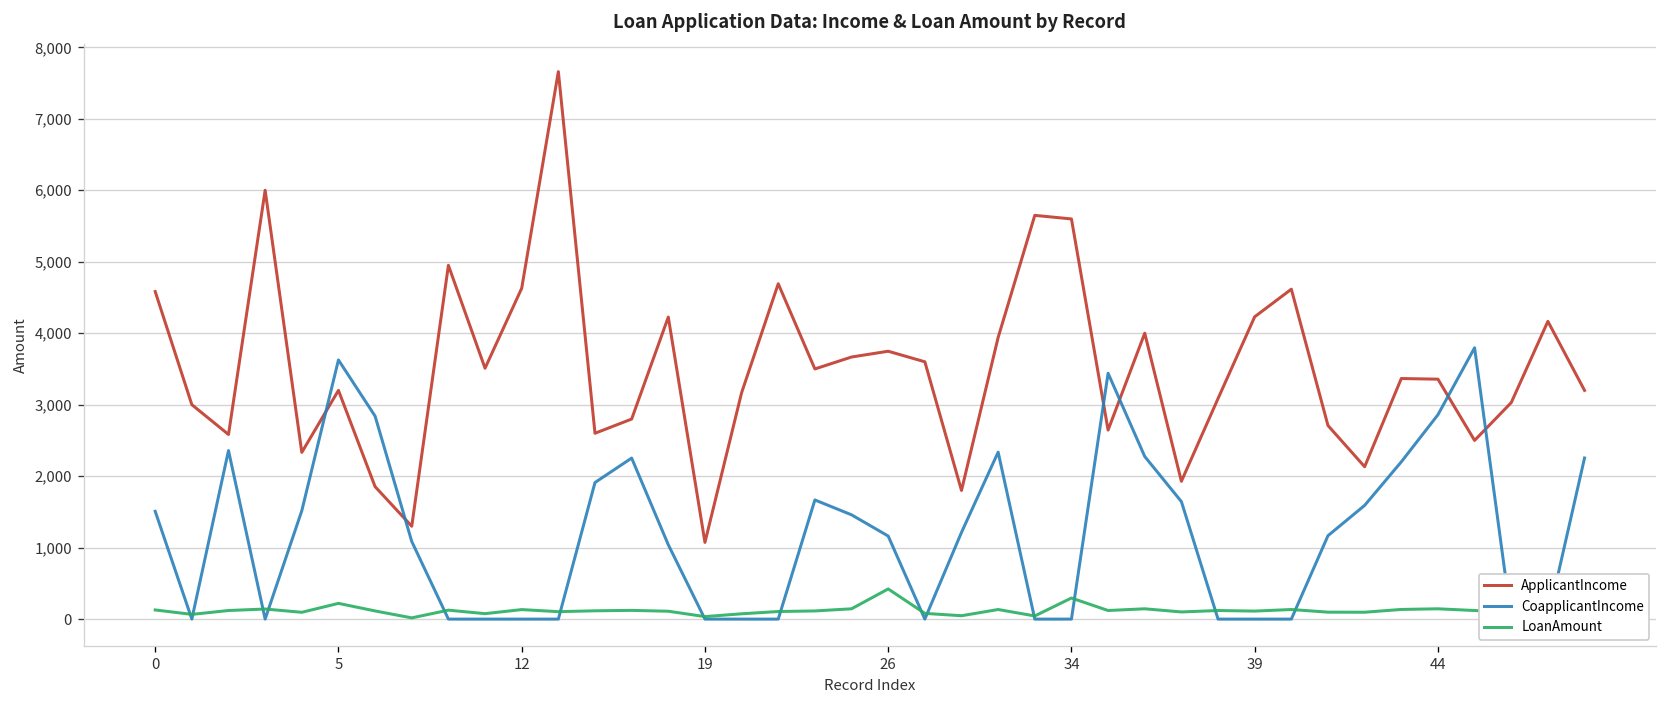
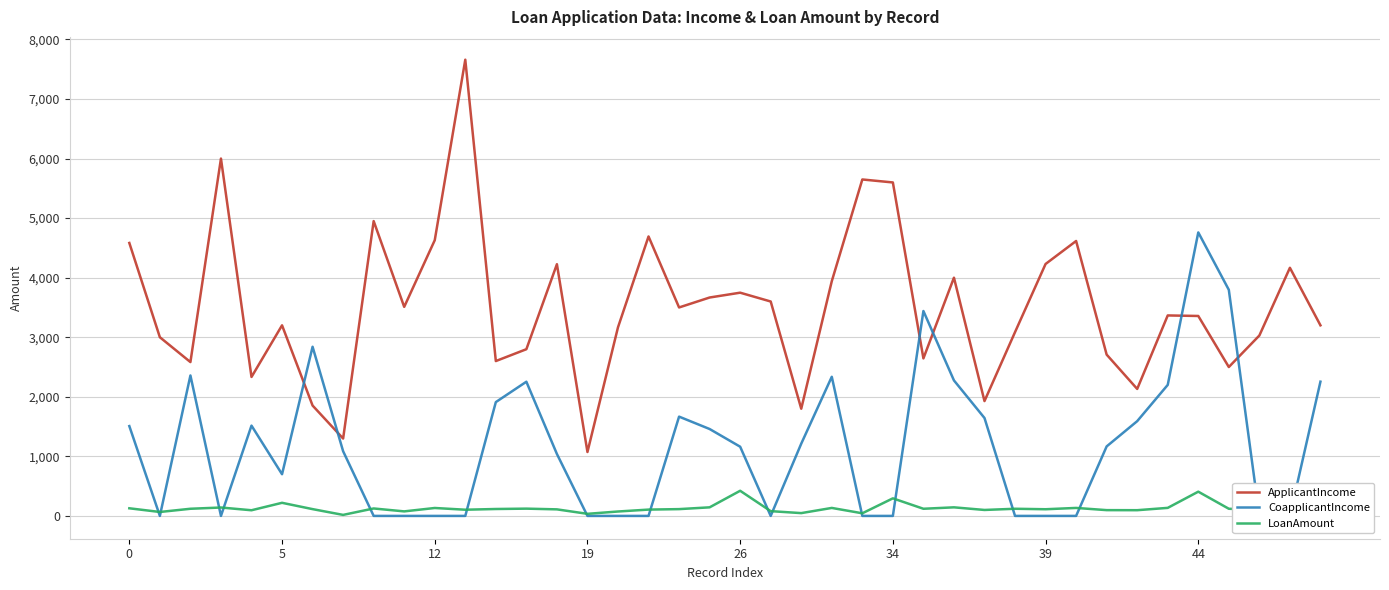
CoapplicantIncome, 5: 3,600 -> 700
CoapplicantIncome, 44: 2,900 -> 4,800
LoanAmount, 44: 100 -> 400
